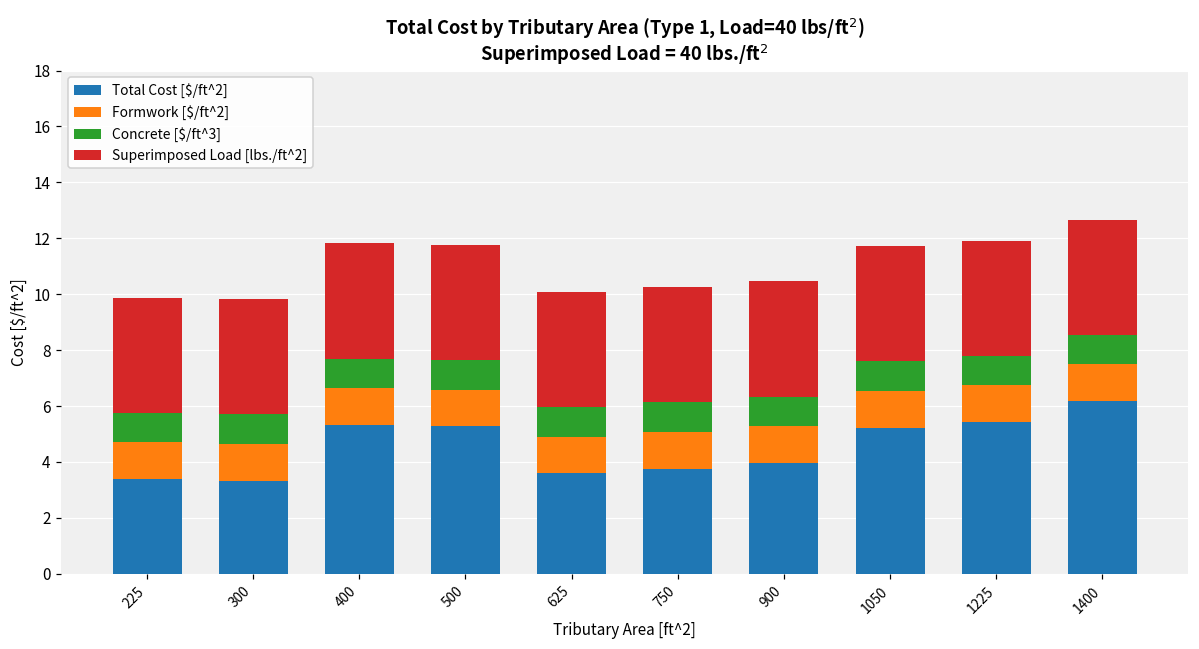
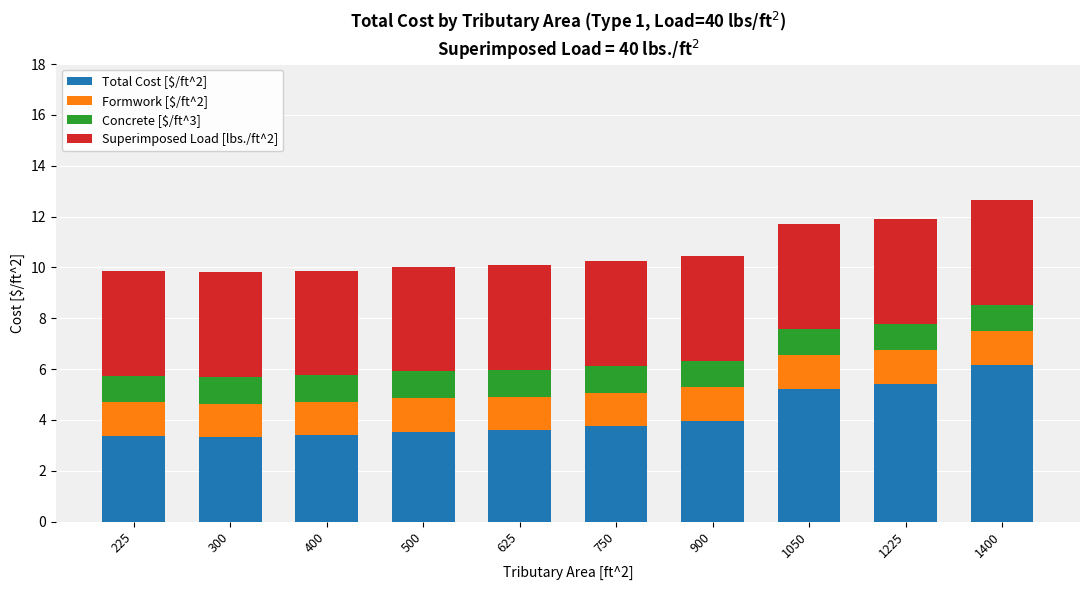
Total Cost [$/ft^2], 400: 5.3 -> 3.4
Total Cost [$/ft^2], 500: 5.3 -> 3.5
